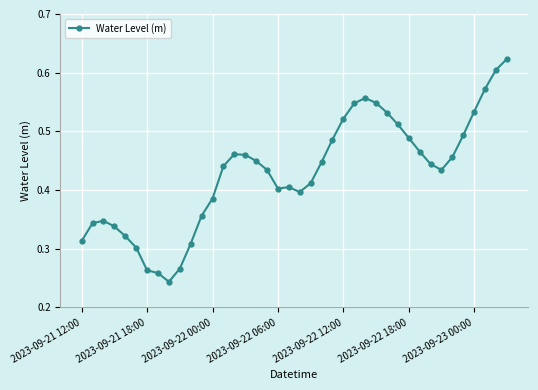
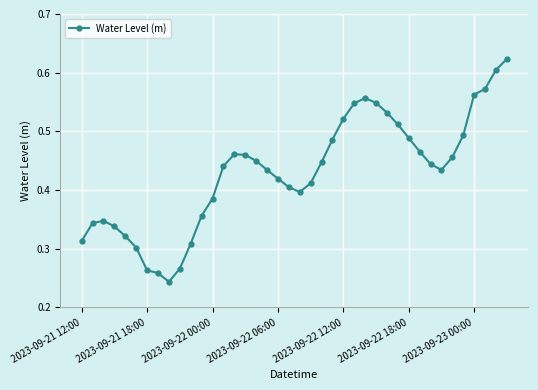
2023-09-22 06:00: 0.40 -> 0.42
2023-09-23 00:00: 0.53 -> 0.56
